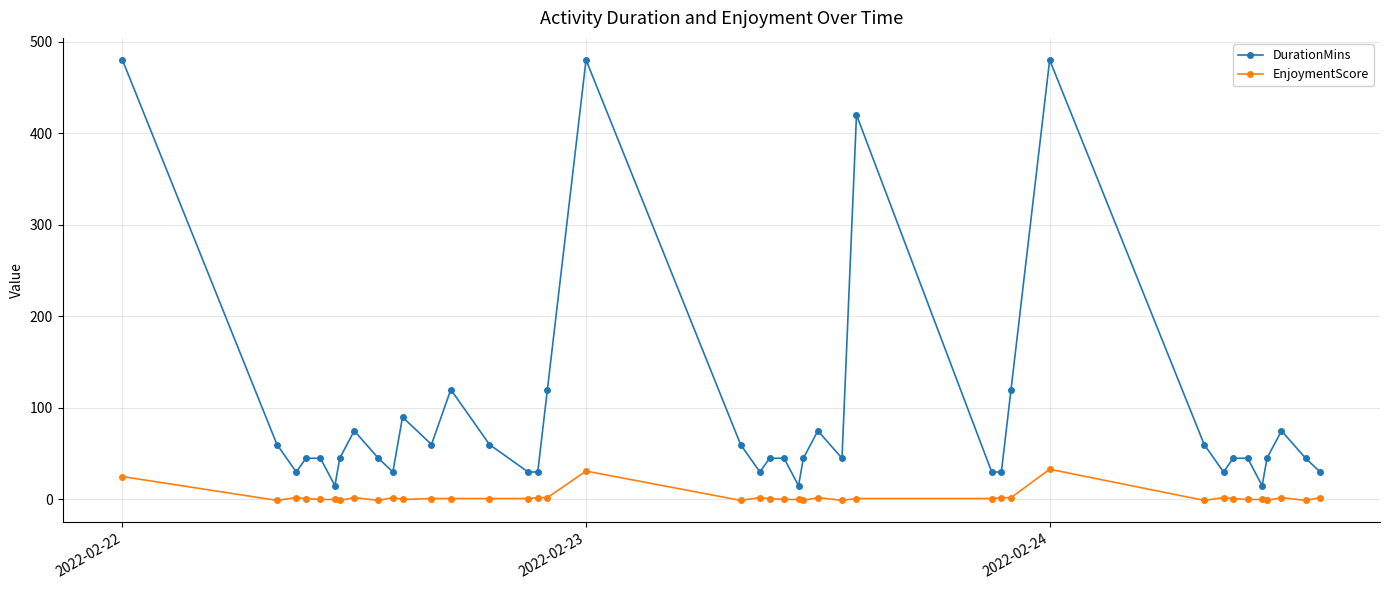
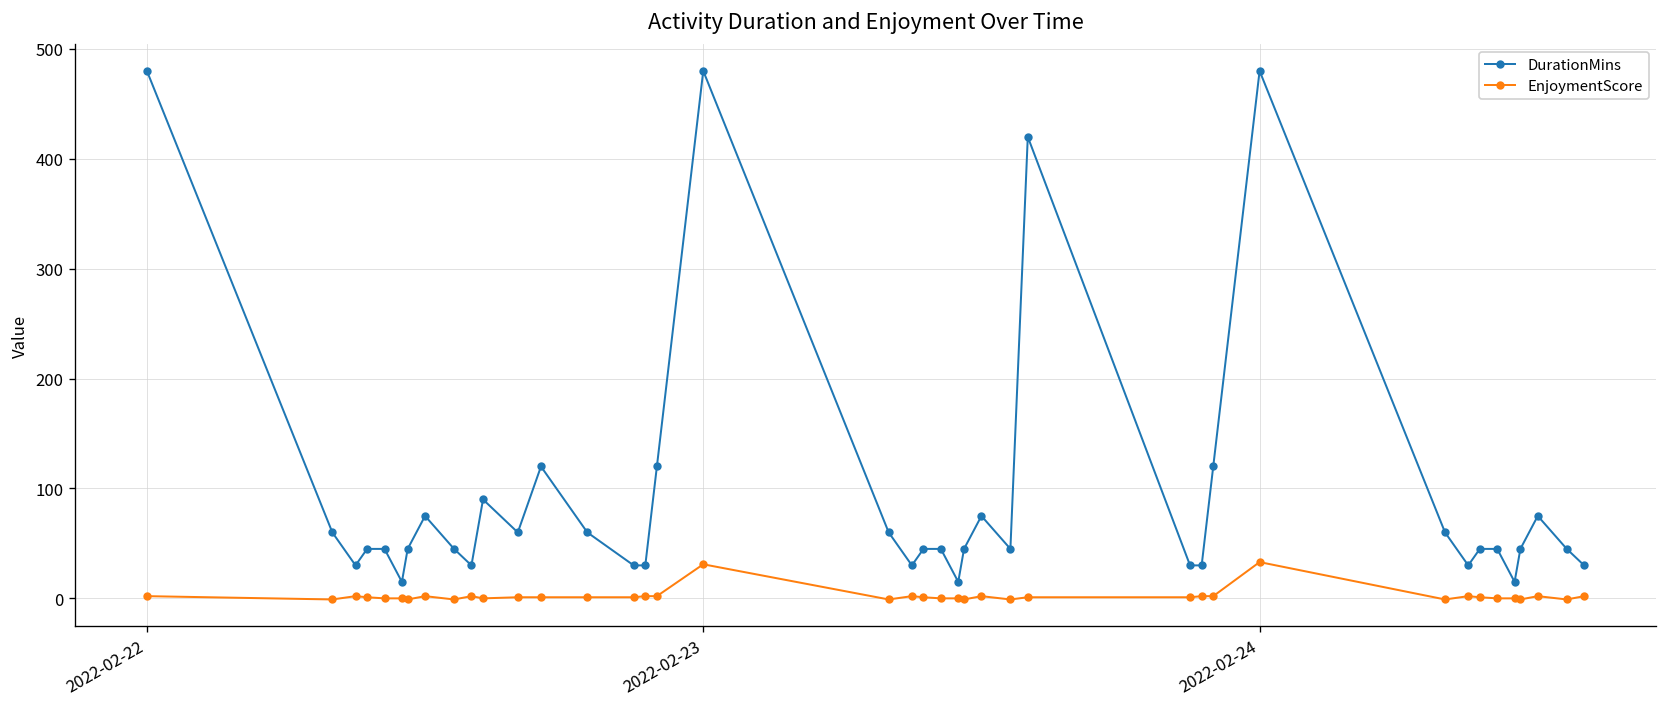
EnjoymentScore, 2022-02-22: 30 -> 0
